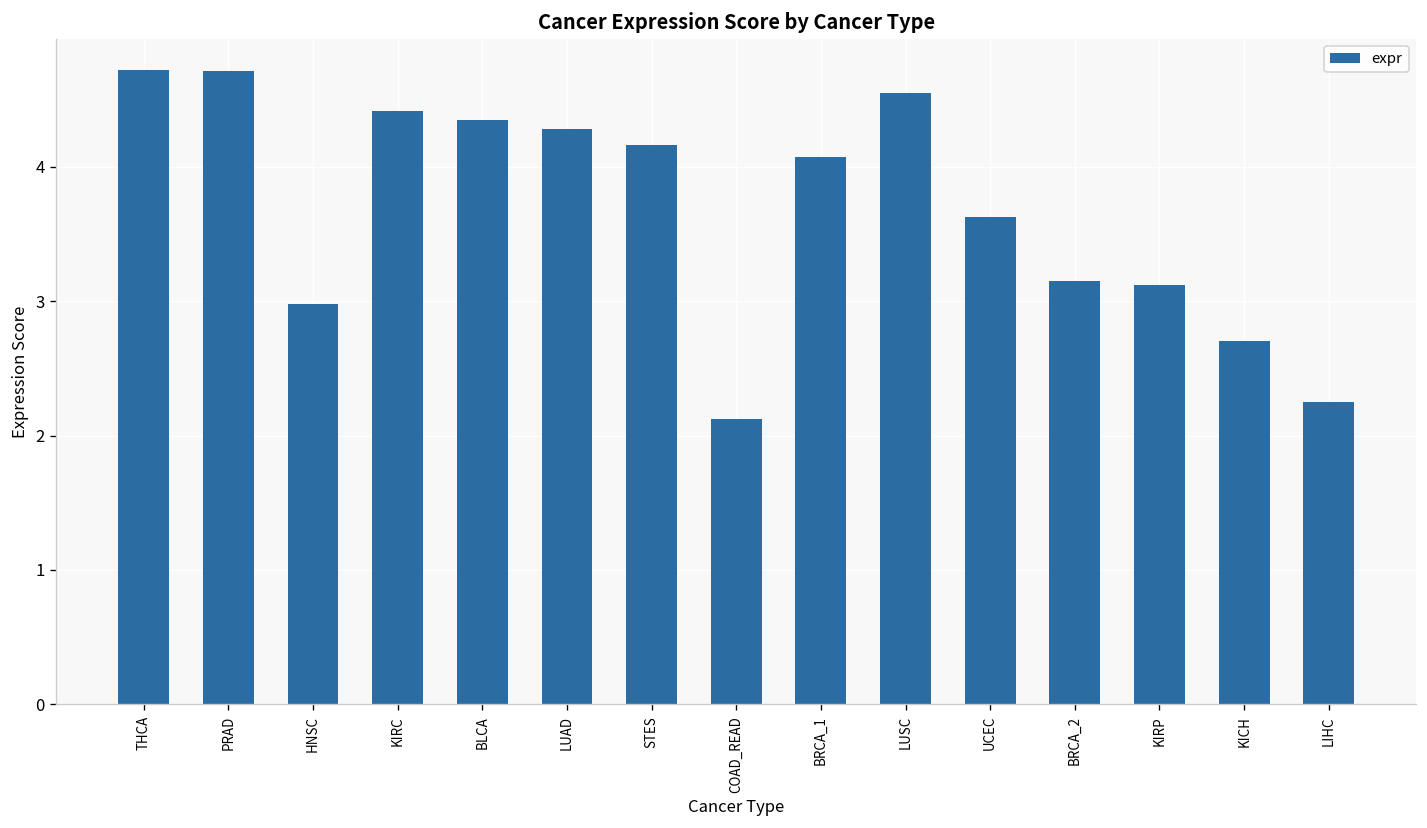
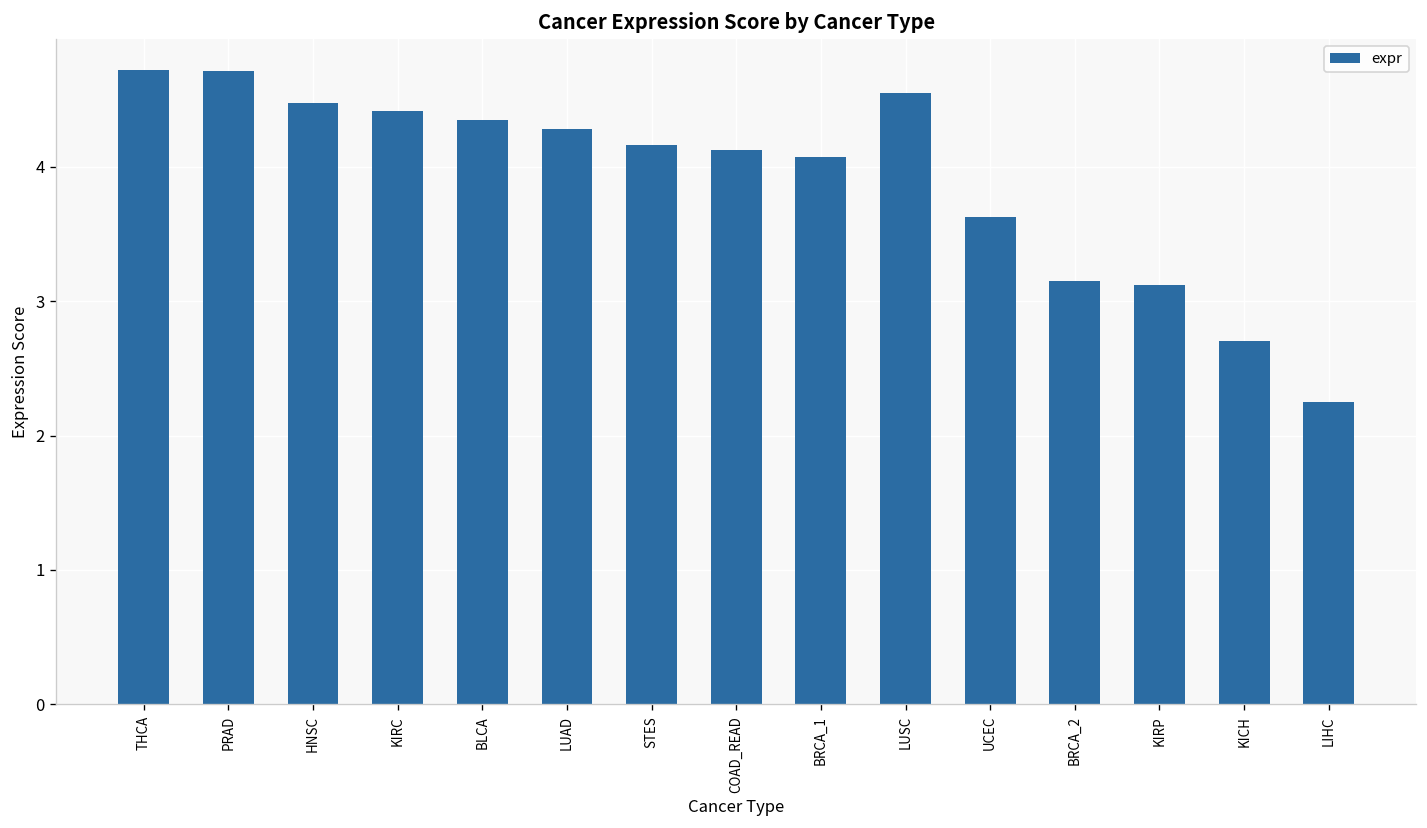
HNSC: 2.98 -> 4.48
COAD_READ: 2.12 -> 4.13
